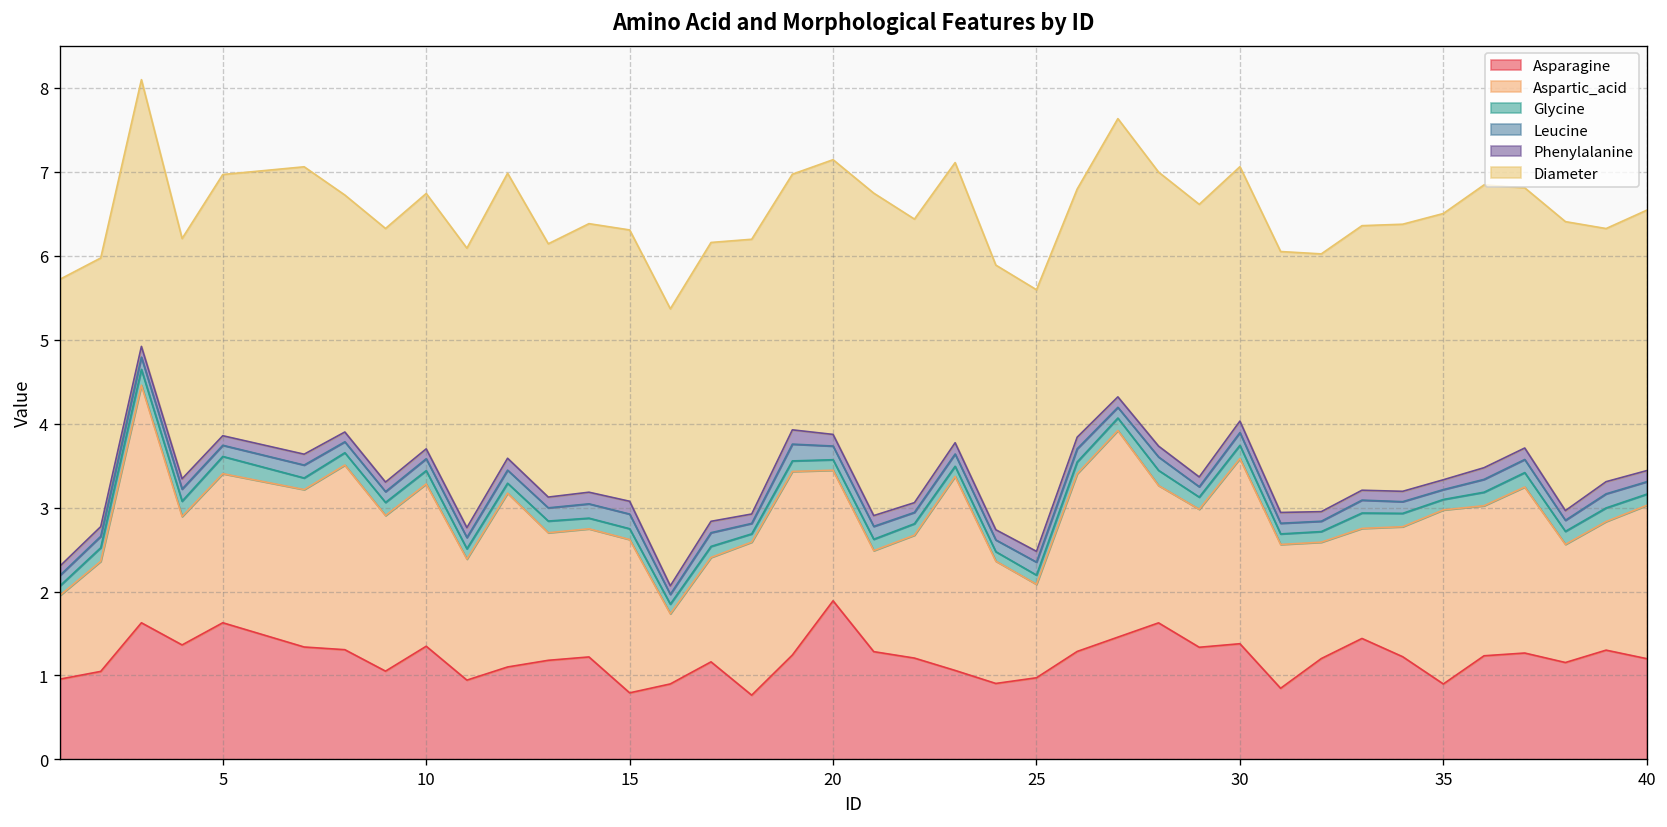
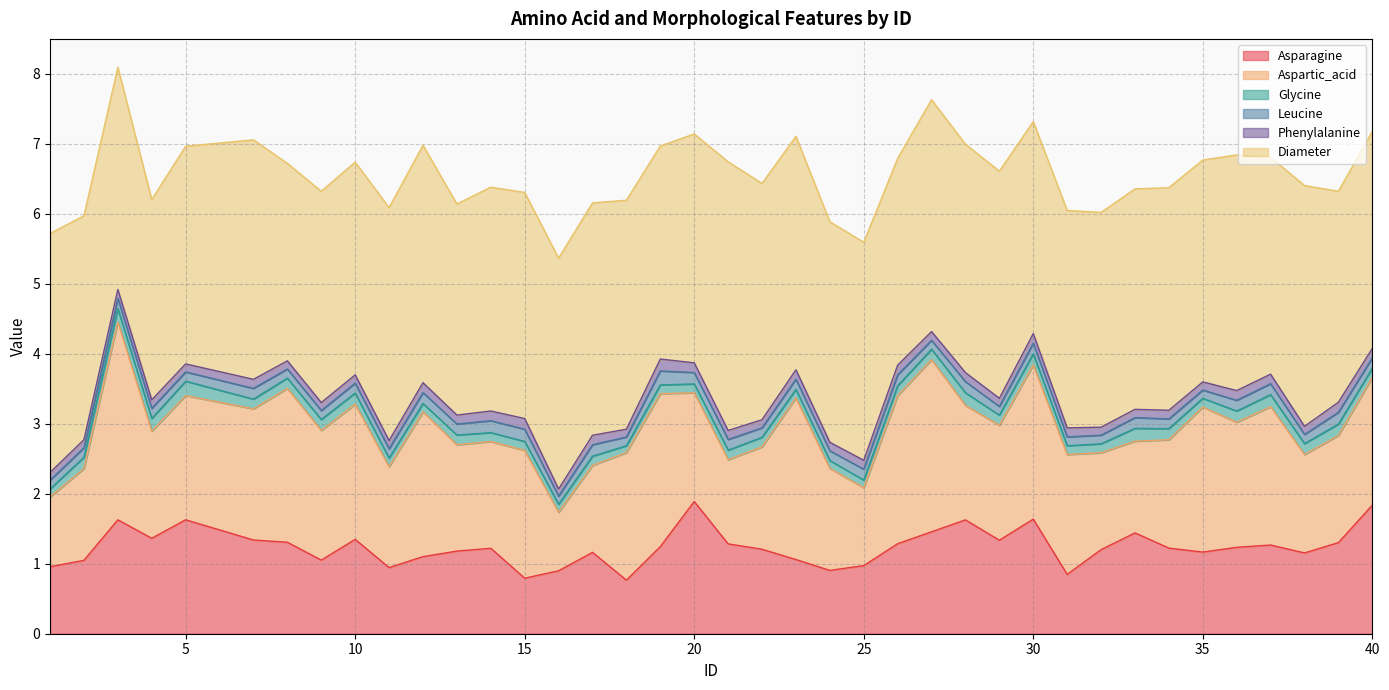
Asparagine, 30: 1.4 -> 1.6
Asparagine, 35: 0.9 -> 1.2
Asparagine, 40: 1.2 -> 1.8
